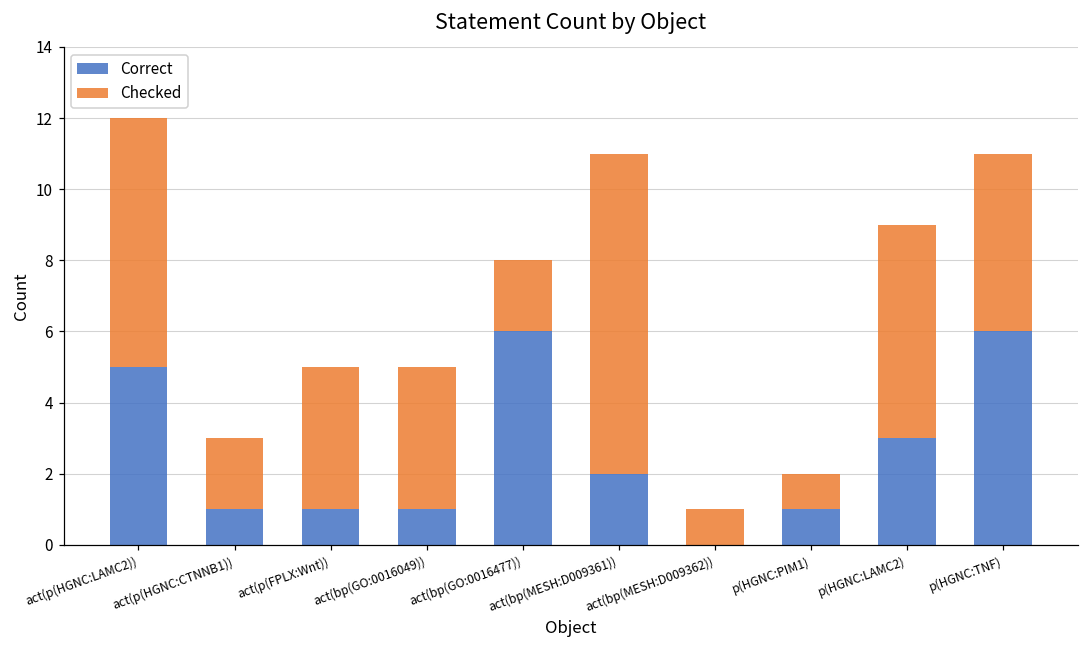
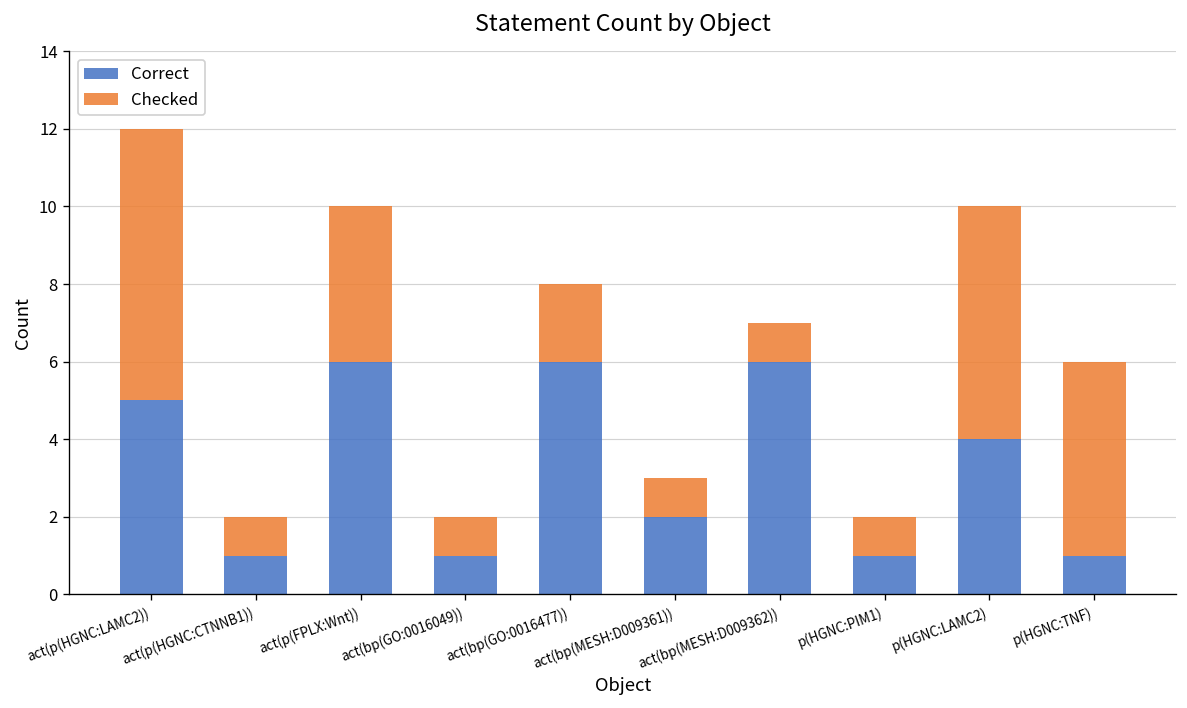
Checked, act(p(HGNC:CTNNB1)): 2 -> 1
Correct, act(p(FPLX:Wnt)): 1 -> 6
Checked, act(bp(GO:0016049)): 4 -> 1
Checked, act(bp(MESH:D009361)): 9 -> 1
Correct, act(bp(MESH:D009362)): 0 -> 6
Correct, p(HGNC:LAMC2): 3 -> 4
Correct, p(HGNC:TNF): 6 -> 1
